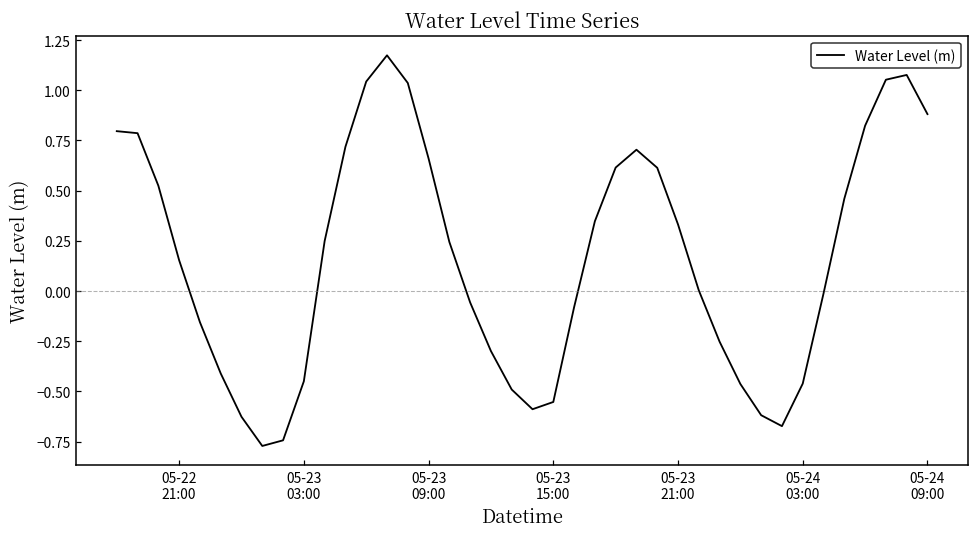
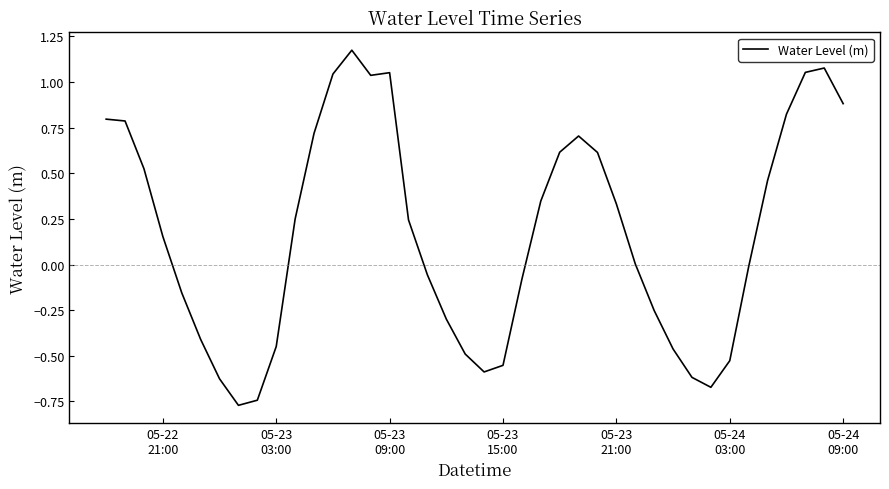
05-23 09:00: 0.66 -> 1.05
05-24 03:00: -0.46 -> -0.53
